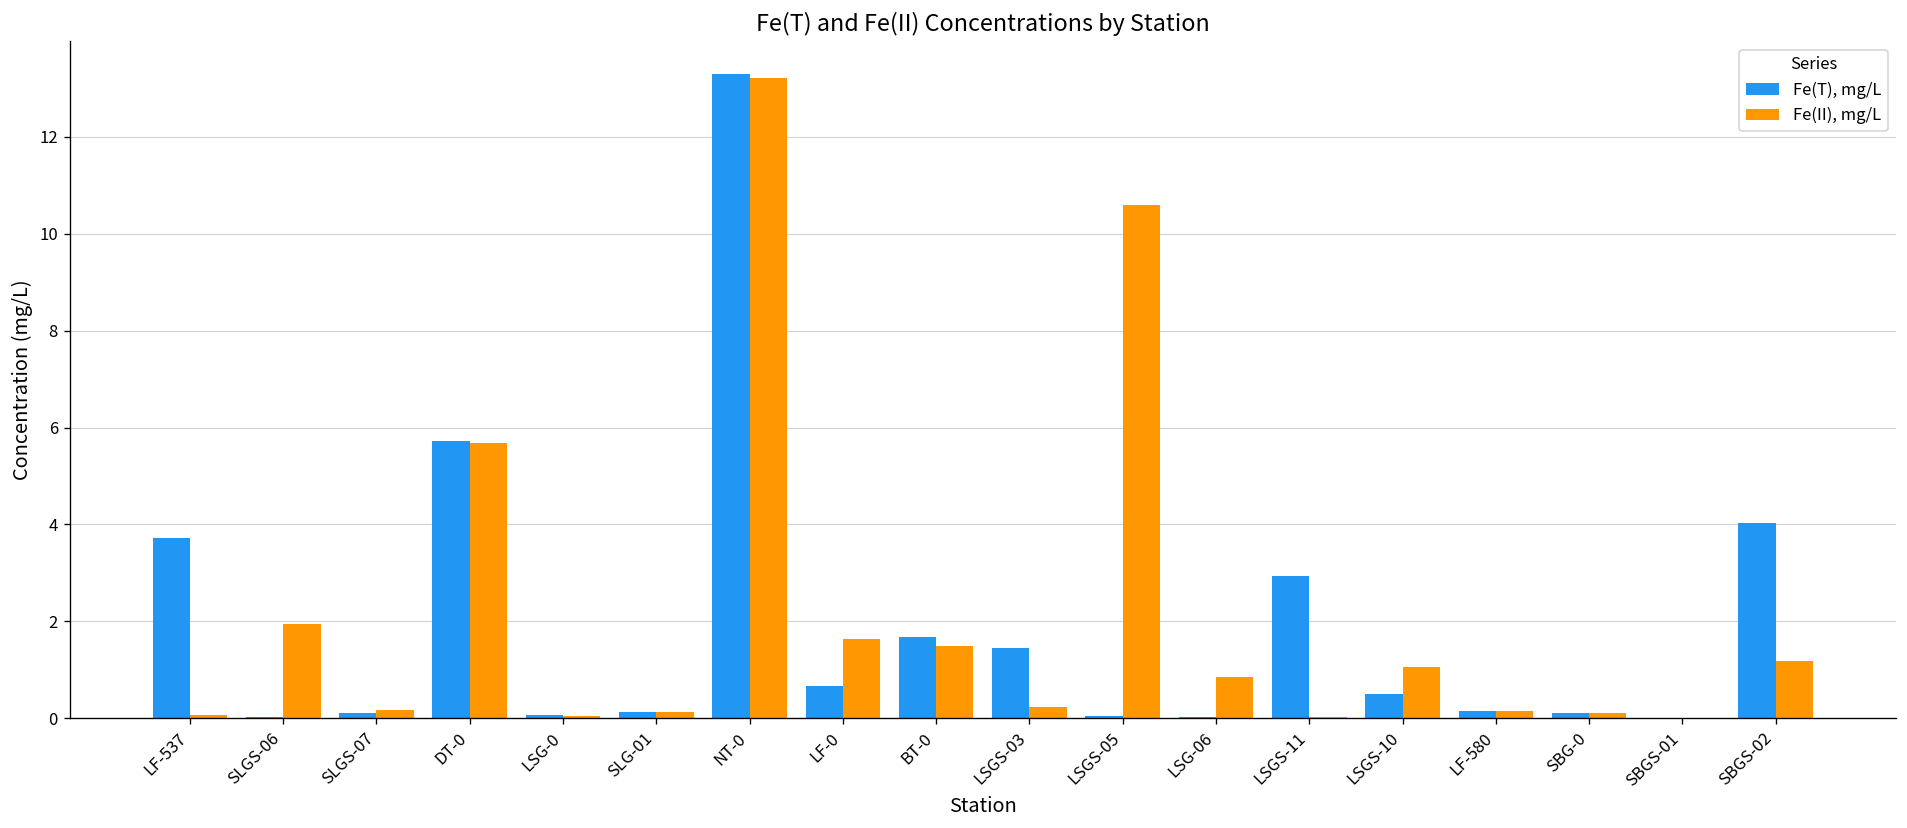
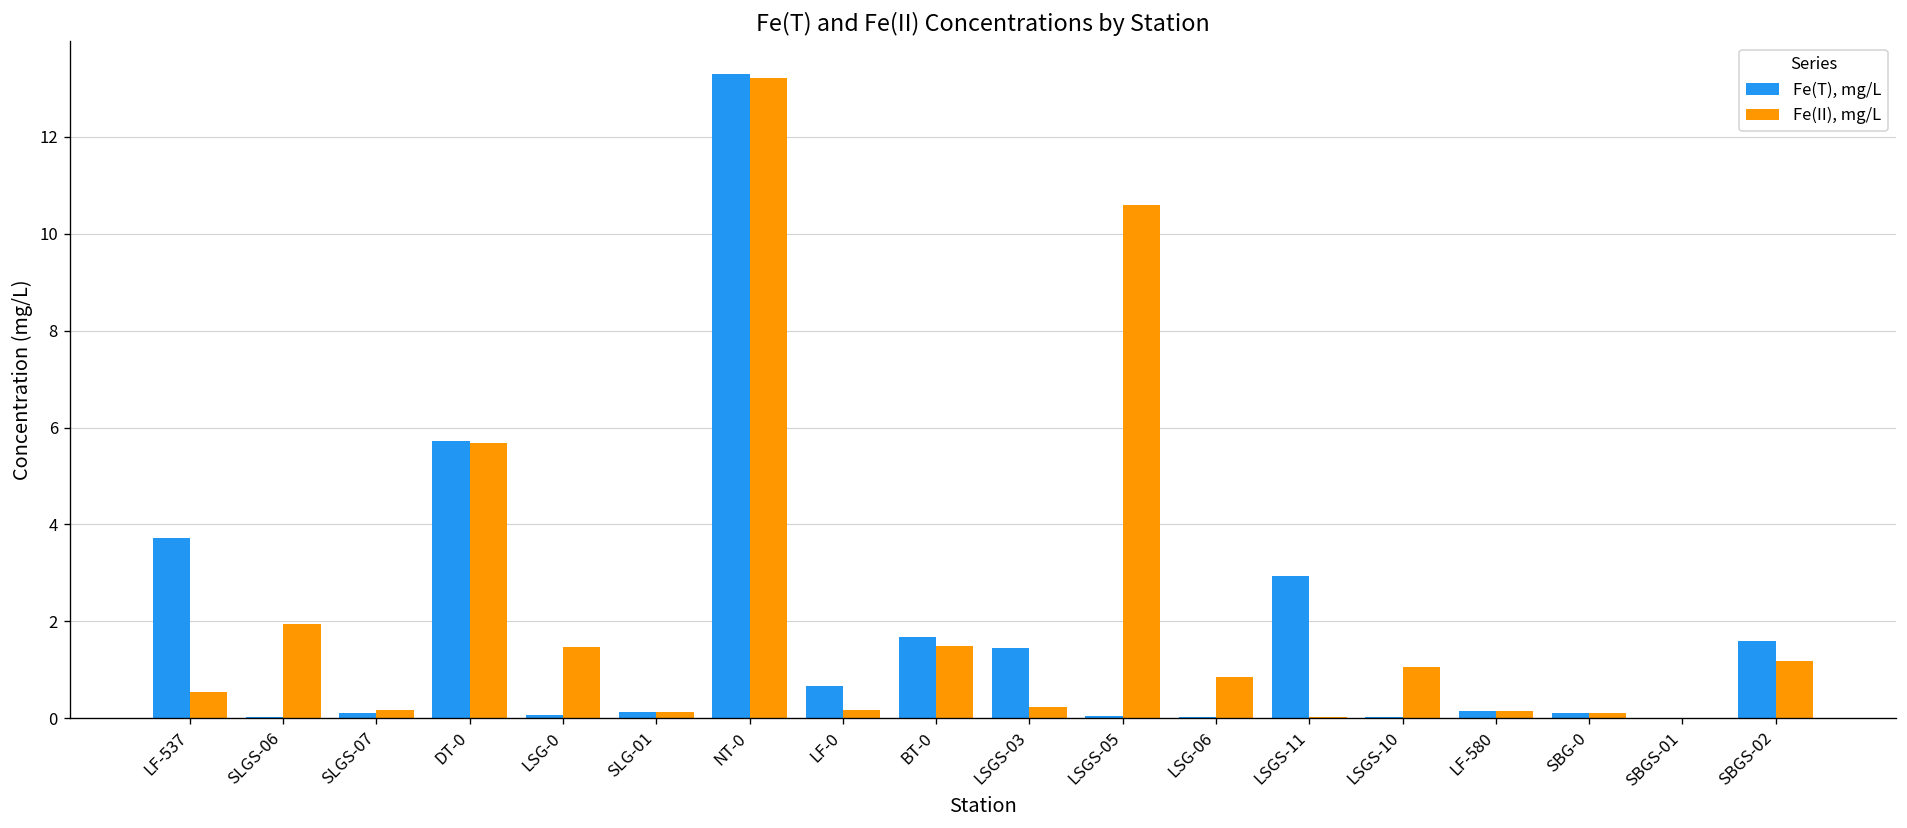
Fe(II), mg/L, LF-537: 0.1 -> 0.6
Fe(II), mg/L, LSG-0: 0.1 -> 1.5
Fe(II), mg/L, LF-0: 1.6 -> 0.2
Fe(T), mg/L, LSGS-10: 0.5 -> 0.0
Fe(T), mg/L, SBGS-02: 4.0 -> 1.6
